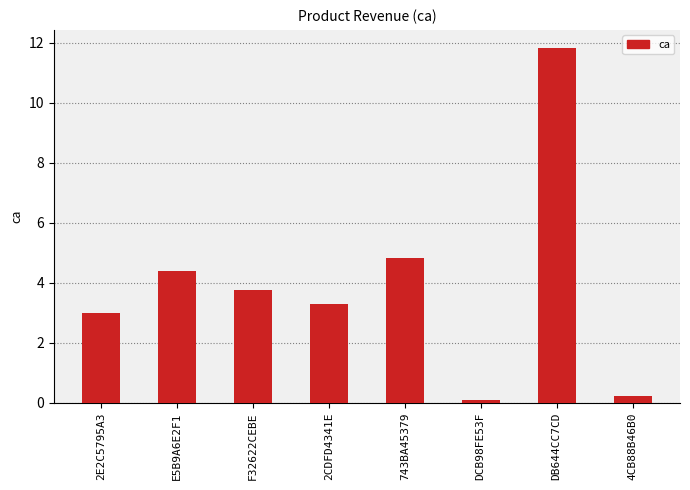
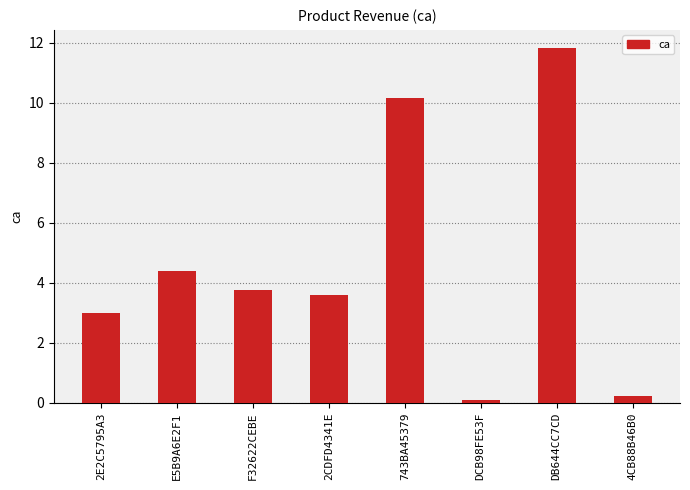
2CDFD4341E: 3.3 -> 3.6
743BA45379: 4.8 -> 10.2
